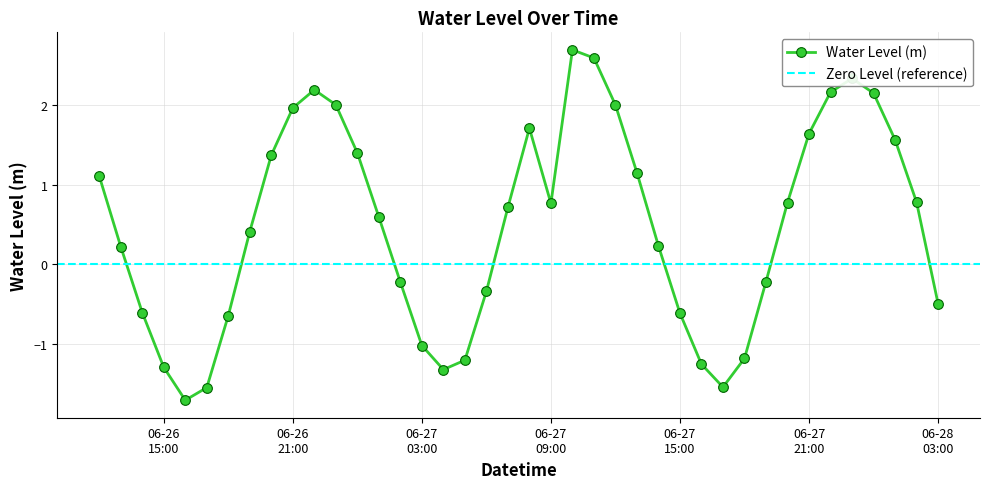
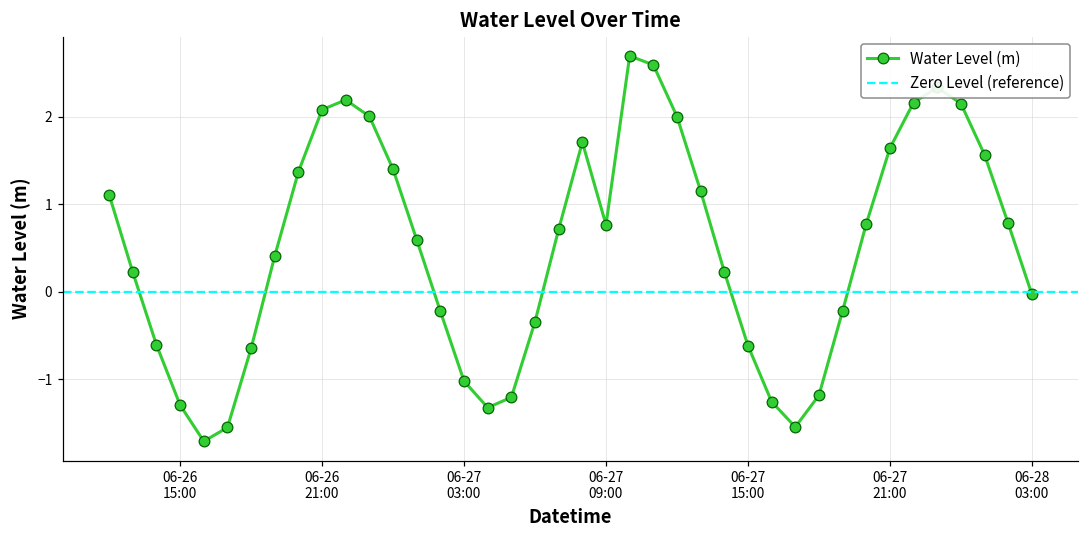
06-26 21:00: 2.0 -> 2.1
06-28 03:00: -0.5 -> 0.0
